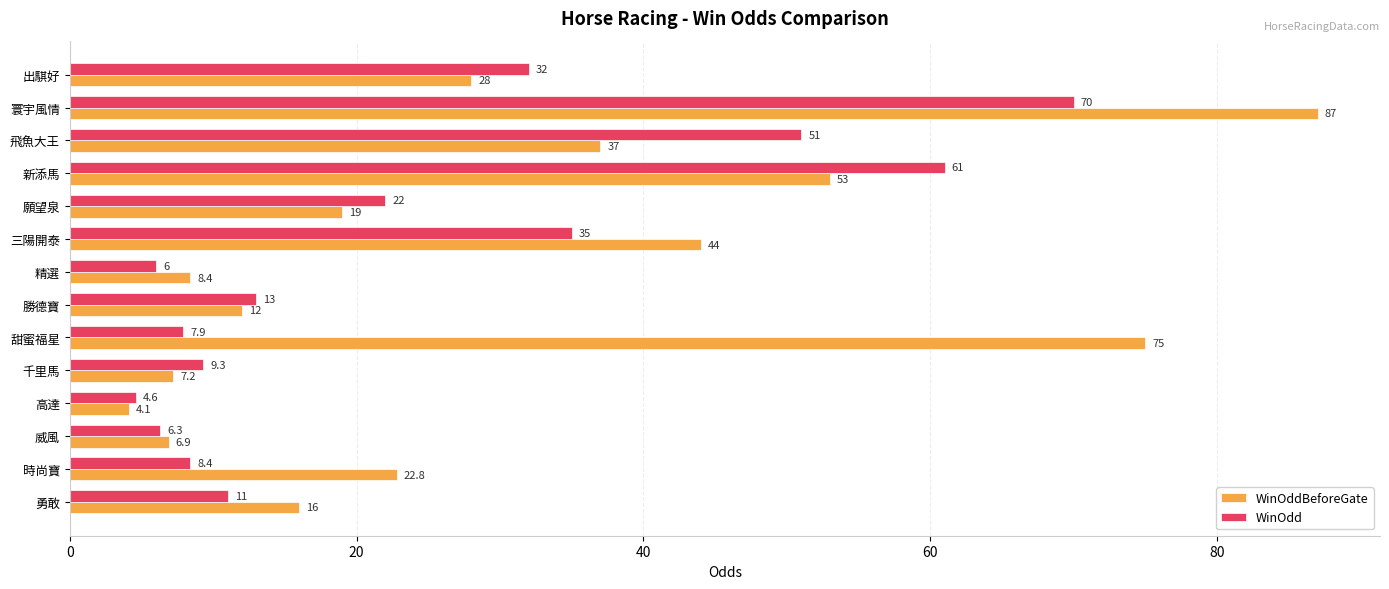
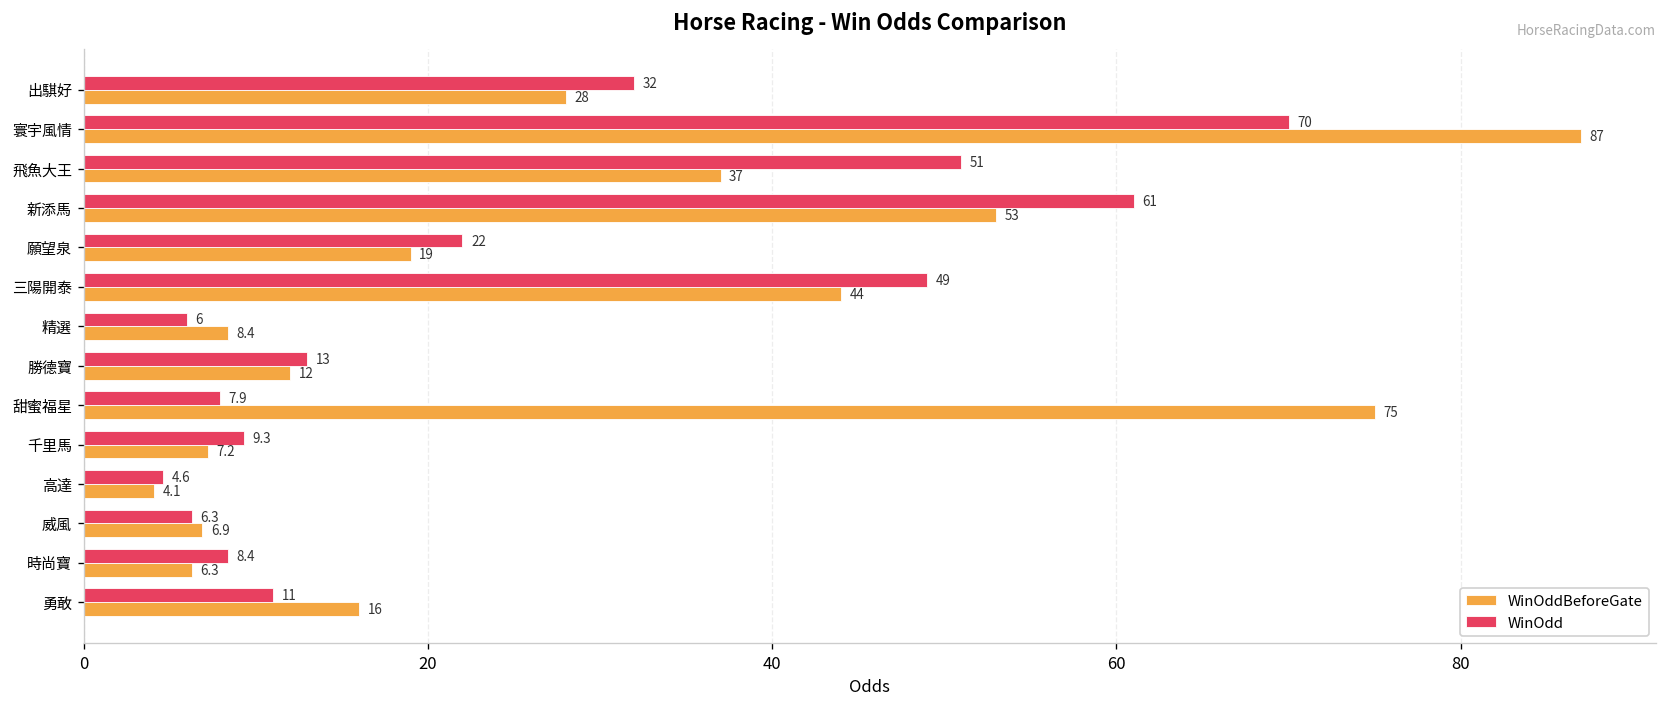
WinOdd, 三陽開泰: 35 -> 49
WinOddBeforeGate, 時尚寶: 22.8 -> 6.3
